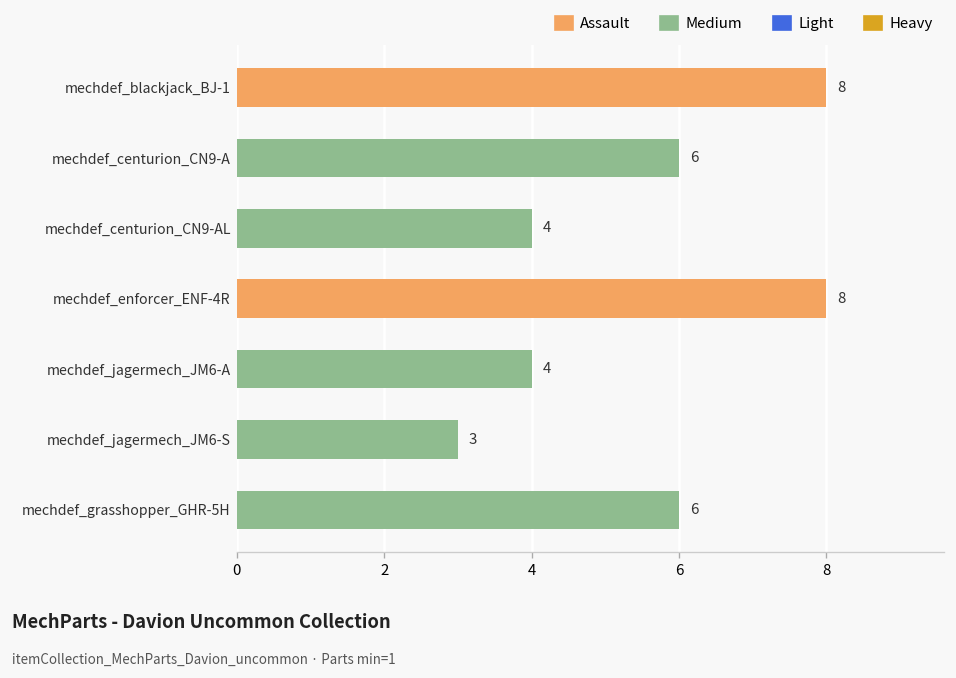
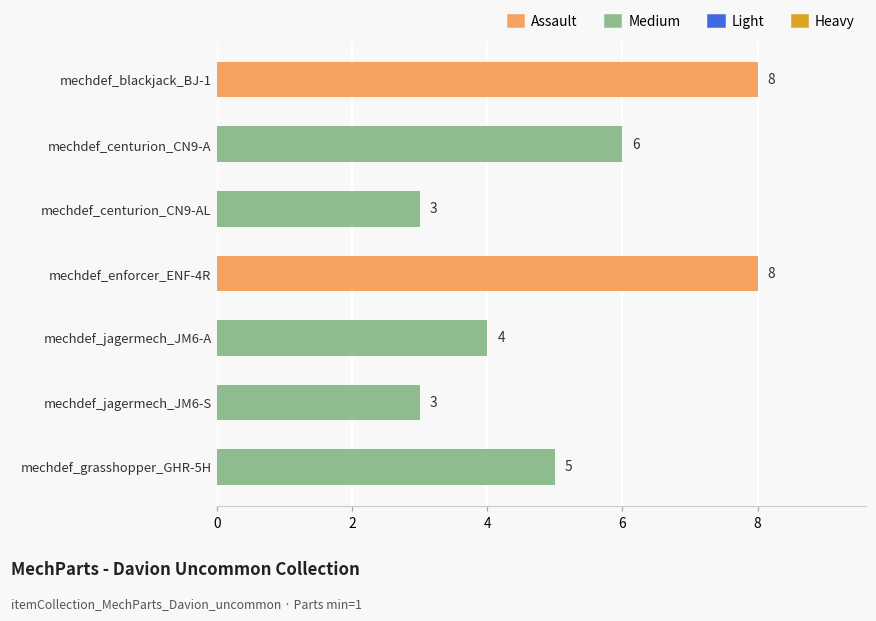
mechdef_centurion_CN9-AL: 4 -> 3
mechdef_grasshopper_GHR-5H: 6 -> 5
